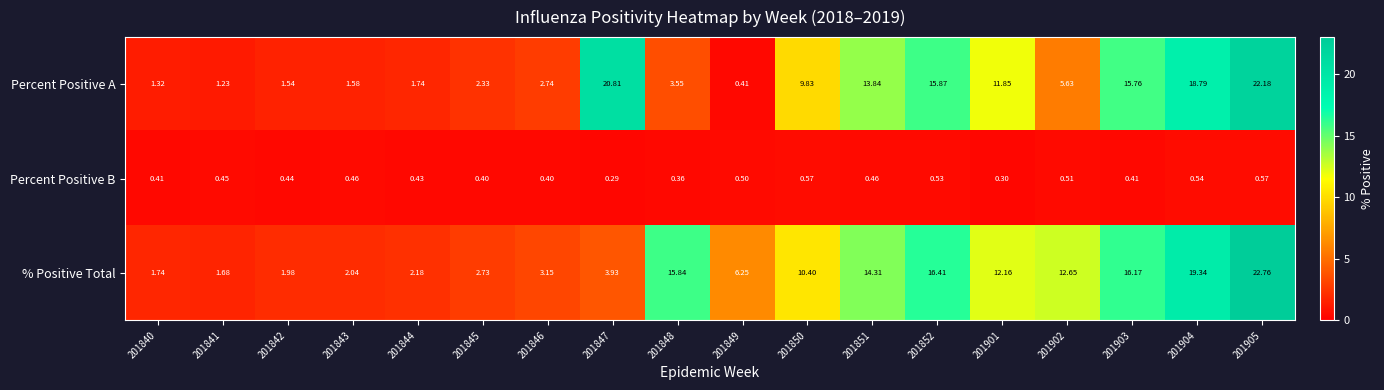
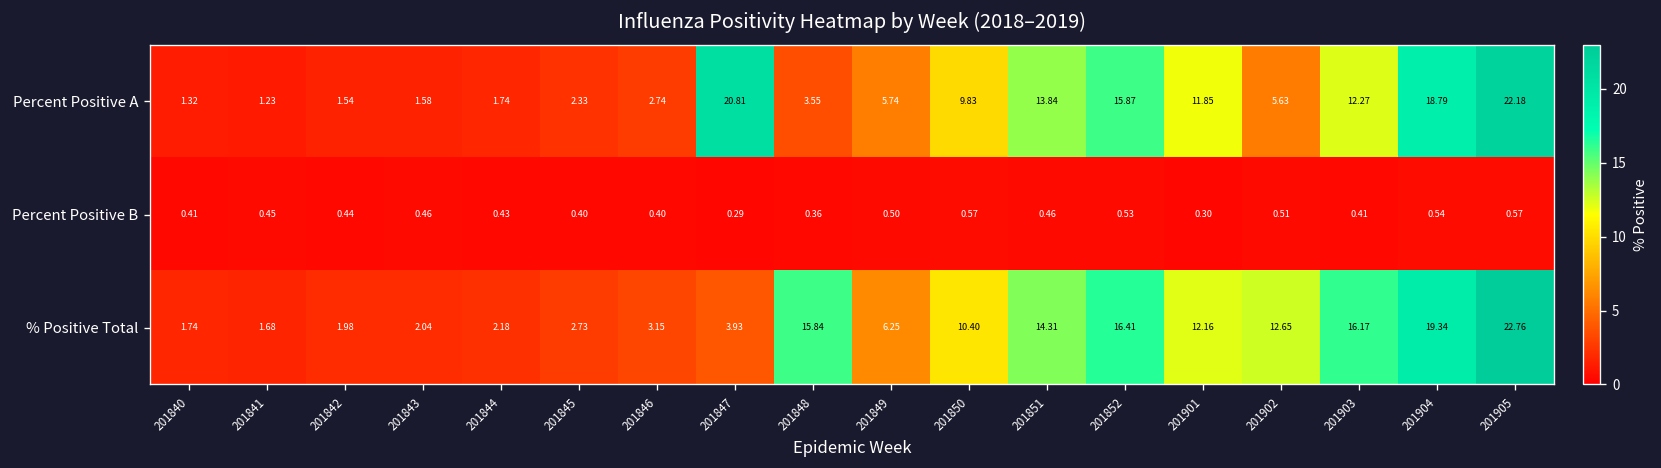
Percent Positive A, 201849: 0.41 -> 5.74
Percent Positive A, 201903: 15.76 -> 12.27
